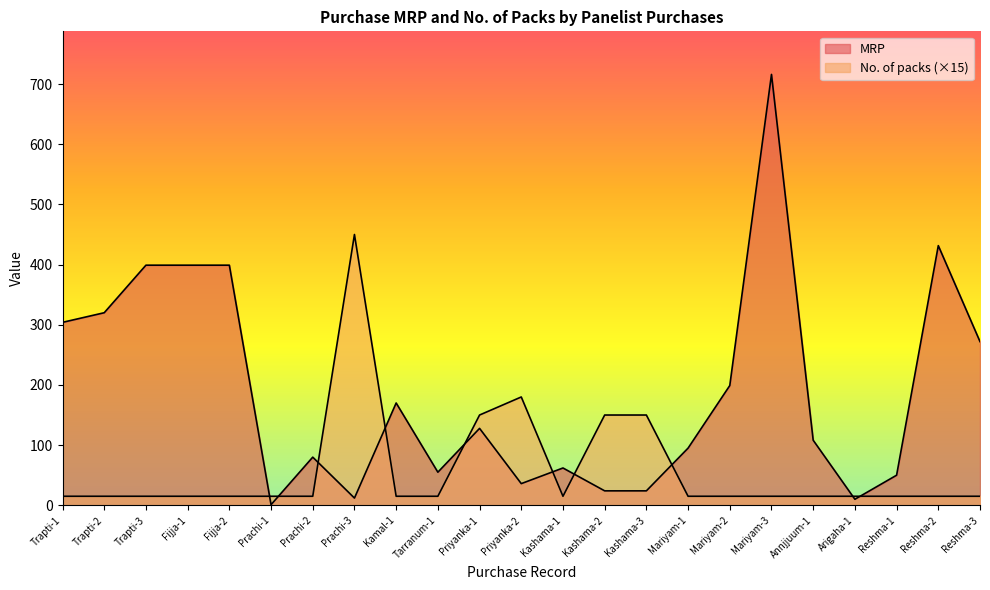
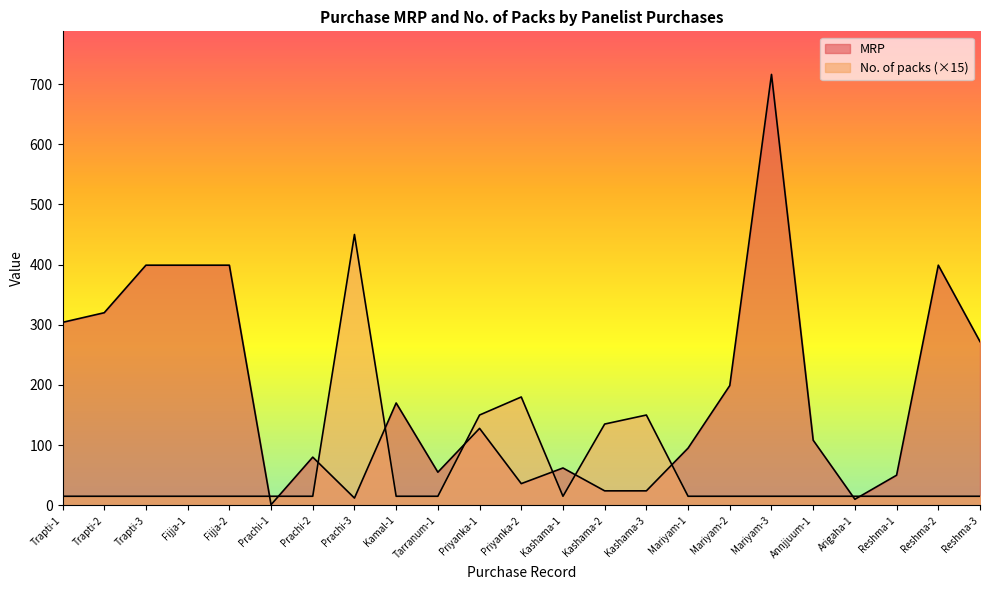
No. of packs (×15), Kashama-2: 150 -> 140
MRP, Reshma-2: 430 -> 400
